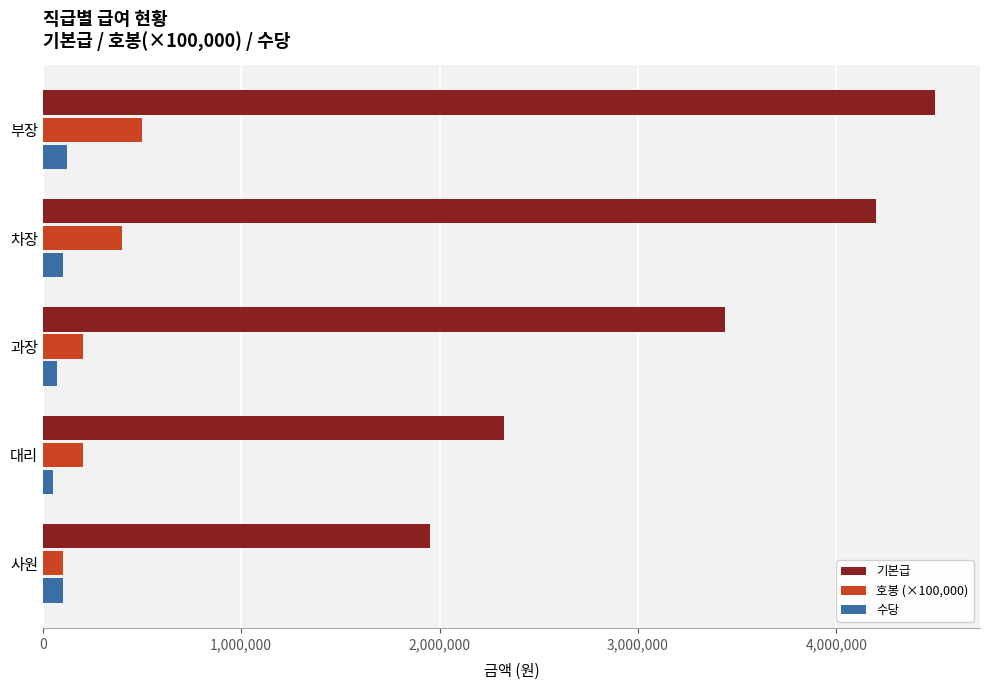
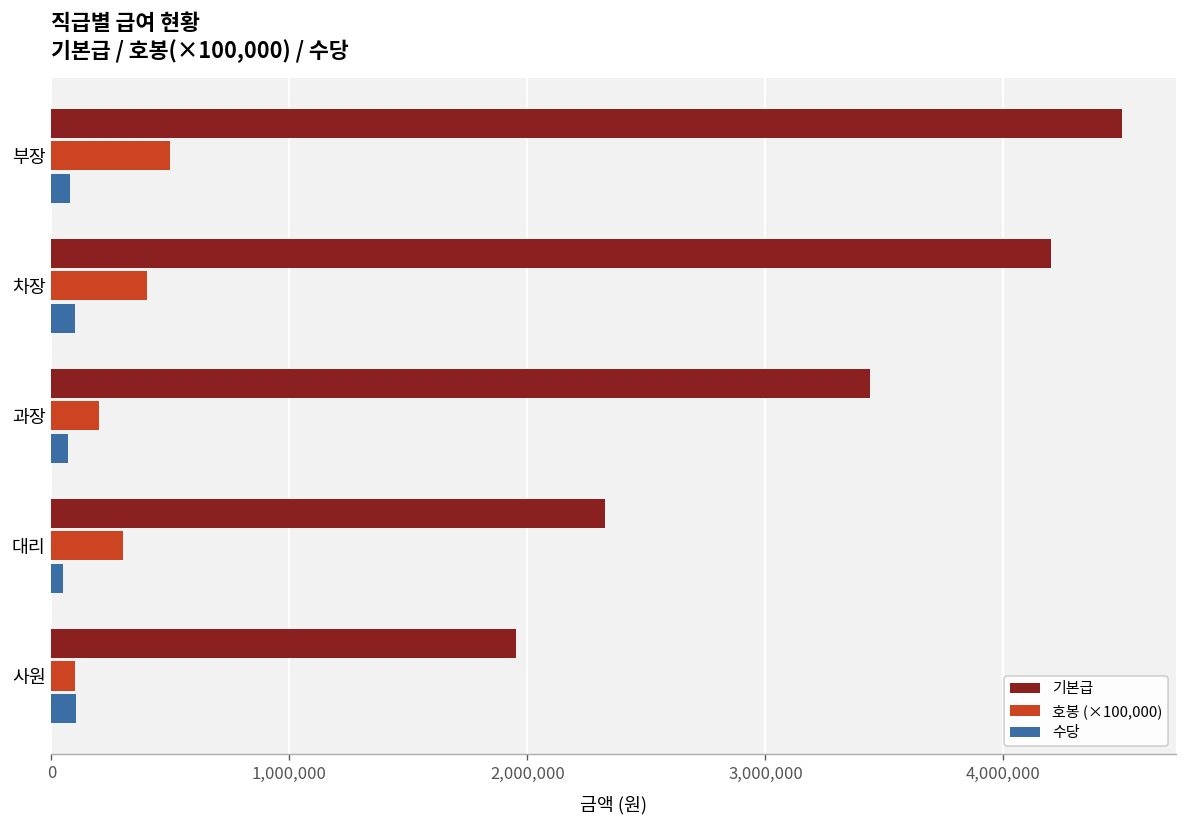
수당, 부장: 120,000 -> 80,000
호봉 (×100,000), 대리: 200,000 -> 300,000
